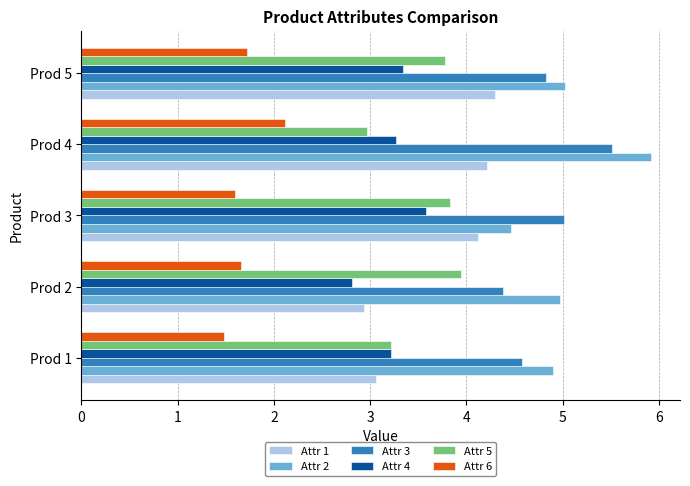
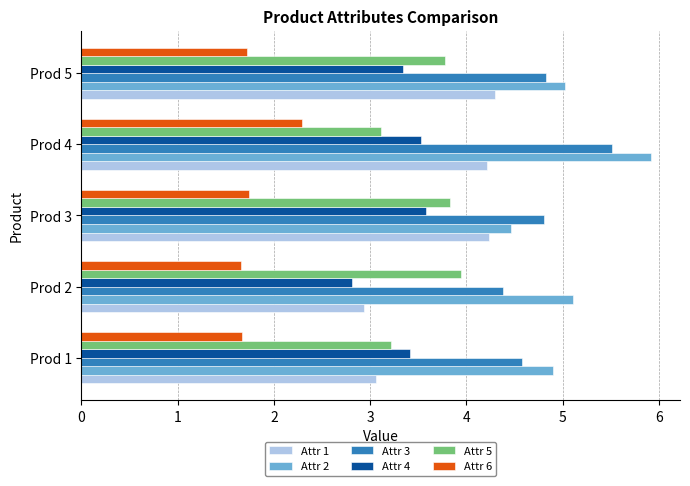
Attr 6, Prod 4: 2.1 -> 2.3
Attr 5, Prod 4: 3.0 -> 3.1
Attr 4, Prod 4: 3.3 -> 3.5
Attr 6, Prod 3: 1.6 -> 1.7
Attr 3, Prod 3: 5.0 -> 4.8
Attr 1, Prod 3: 4.1 -> 4.2
Attr 2, Prod 2: 5.0 -> 5.1
Attr 6, Prod 1: 1.5 -> 1.7
Attr 4, Prod 1: 3.2 -> 3.4
